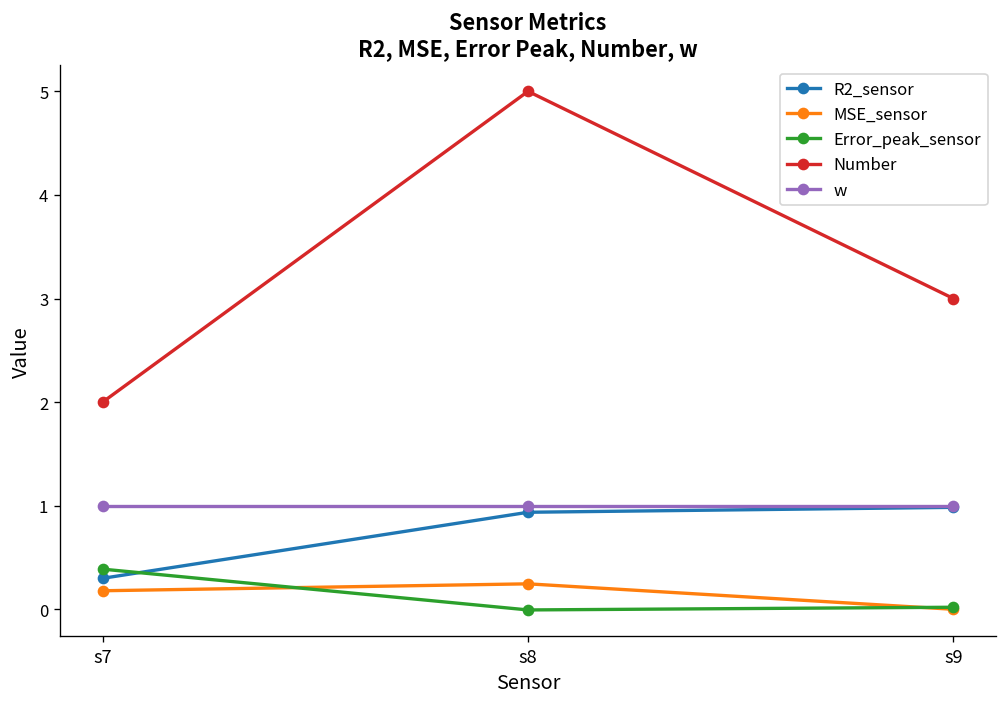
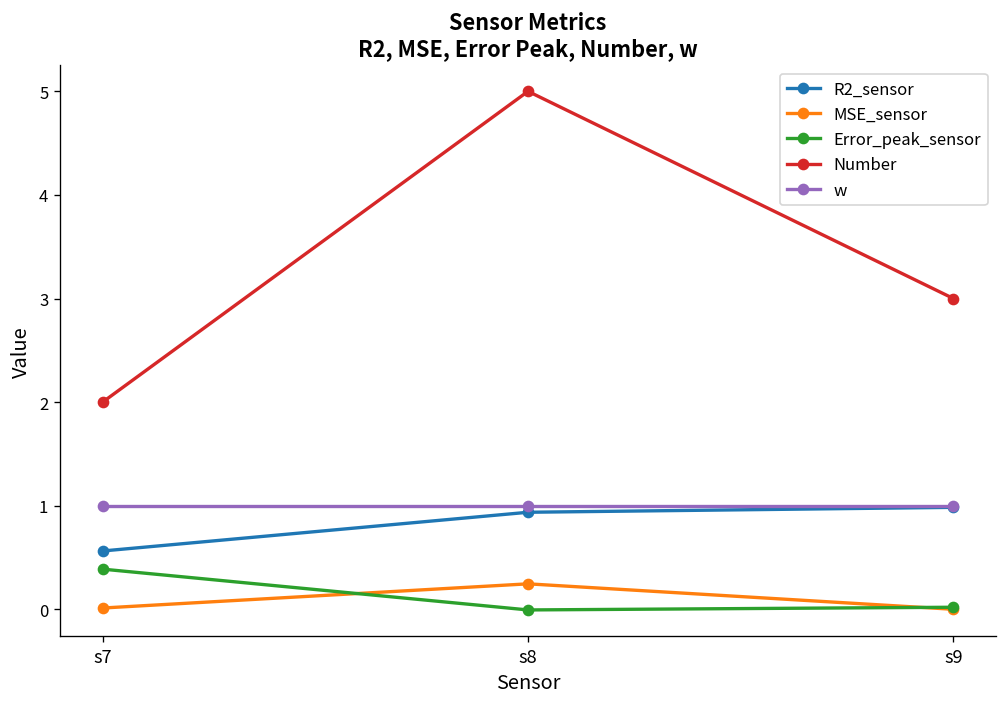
R2_sensor, s7: 0.3 -> 0.6
MSE_sensor, s7: 0.2 -> 0.0
